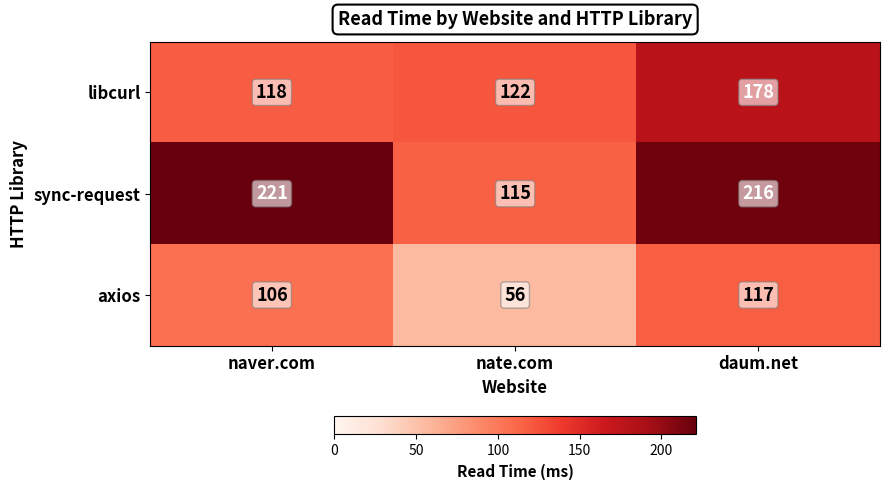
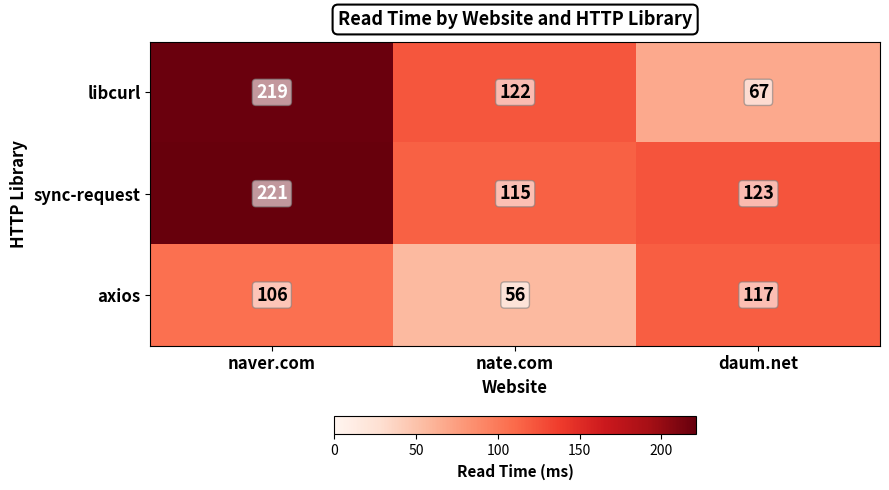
libcurl, naver.com: 118 -> 219
libcurl, daum.net: 178 -> 67
sync-request, daum.net: 216 -> 123
